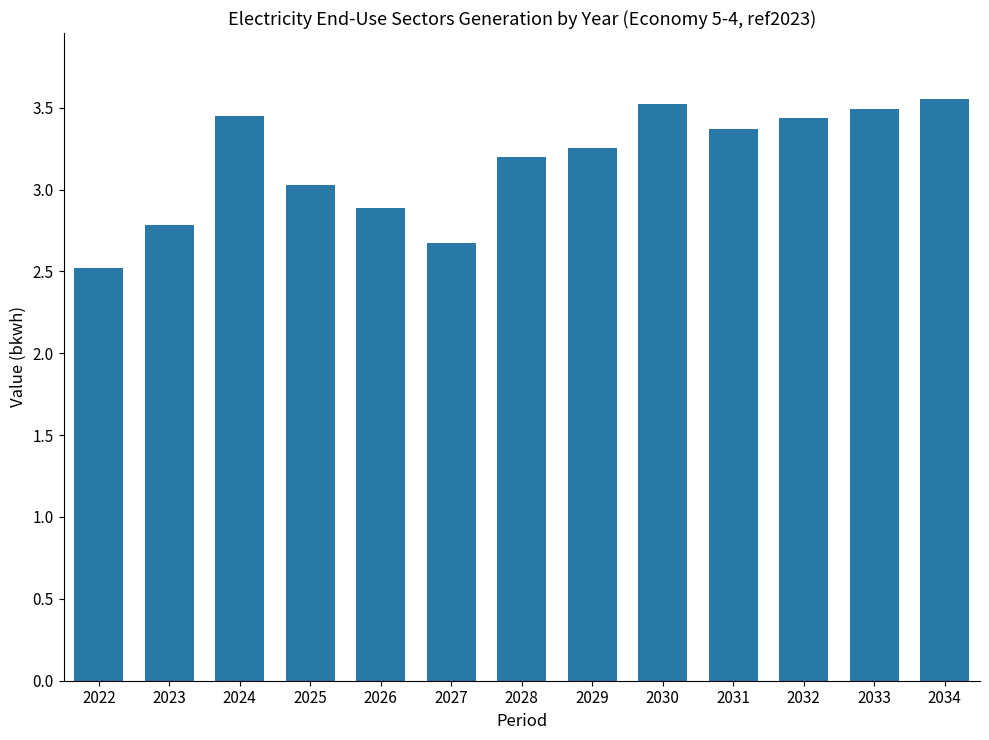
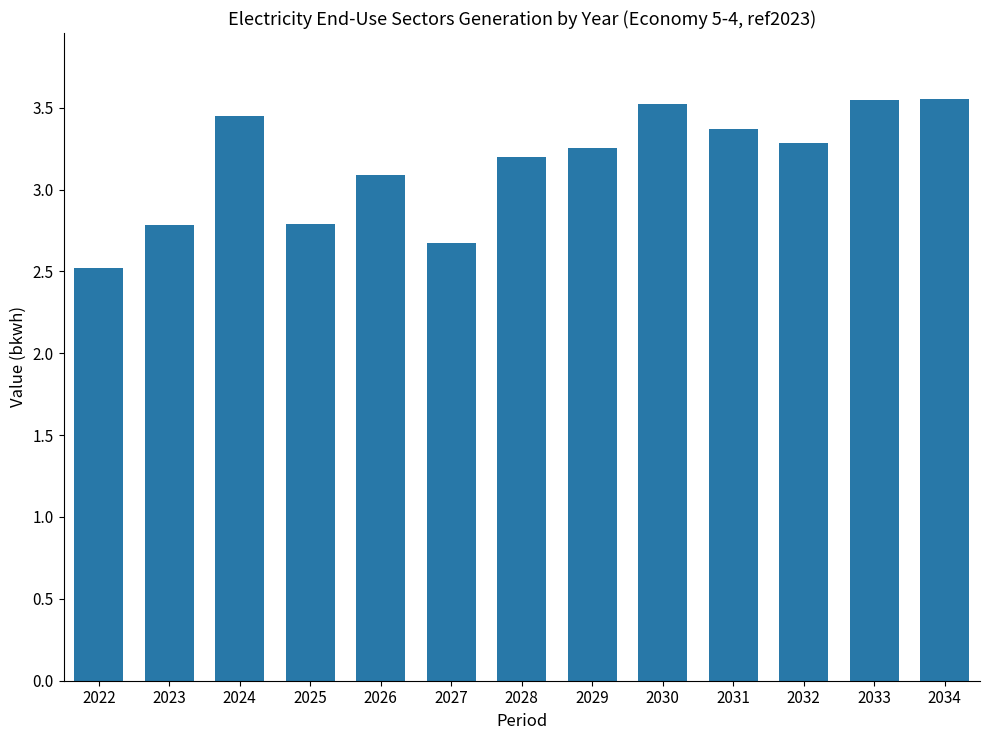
2025: 3.03 -> 2.79
2026: 2.89 -> 3.09
2032: 3.43 -> 3.28
2033: 3.49 -> 3.55
